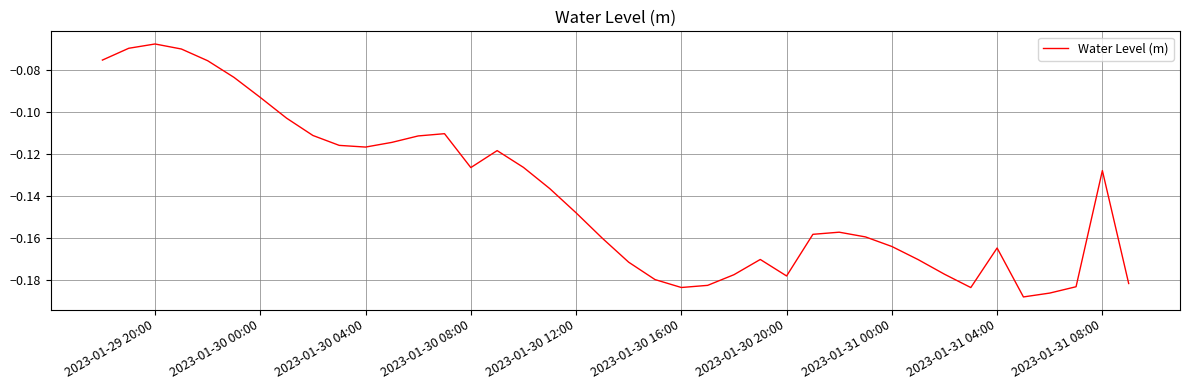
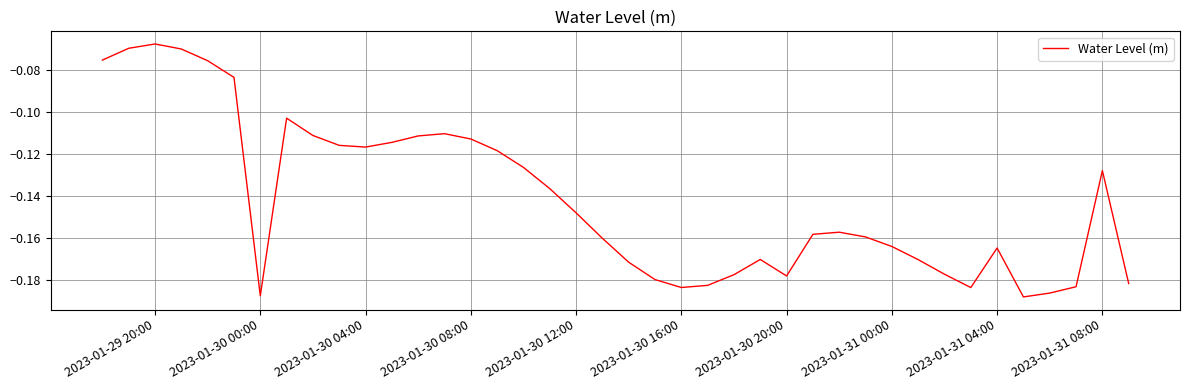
2023-01-30 00:00: -0.093 -> -0.188
2023-01-30 08:00: -0.127 -> -0.113
